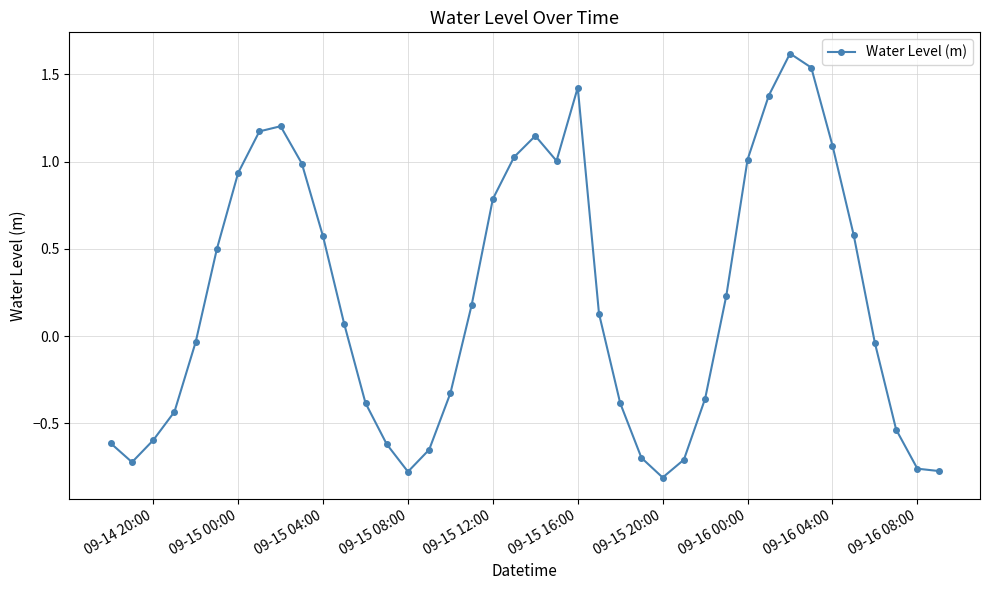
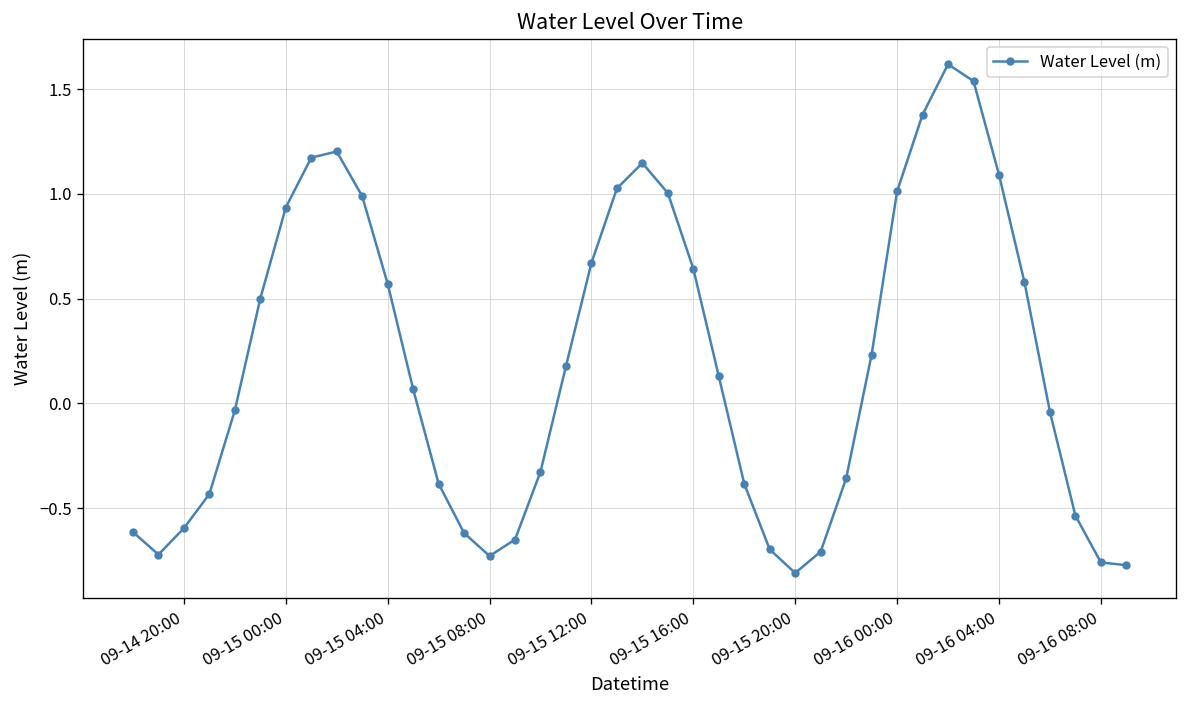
09-15 08:00: -0.78 -> -0.73
09-15 12:00: 0.79 -> 0.67
09-15 16:00: 1.42 -> 0.64
